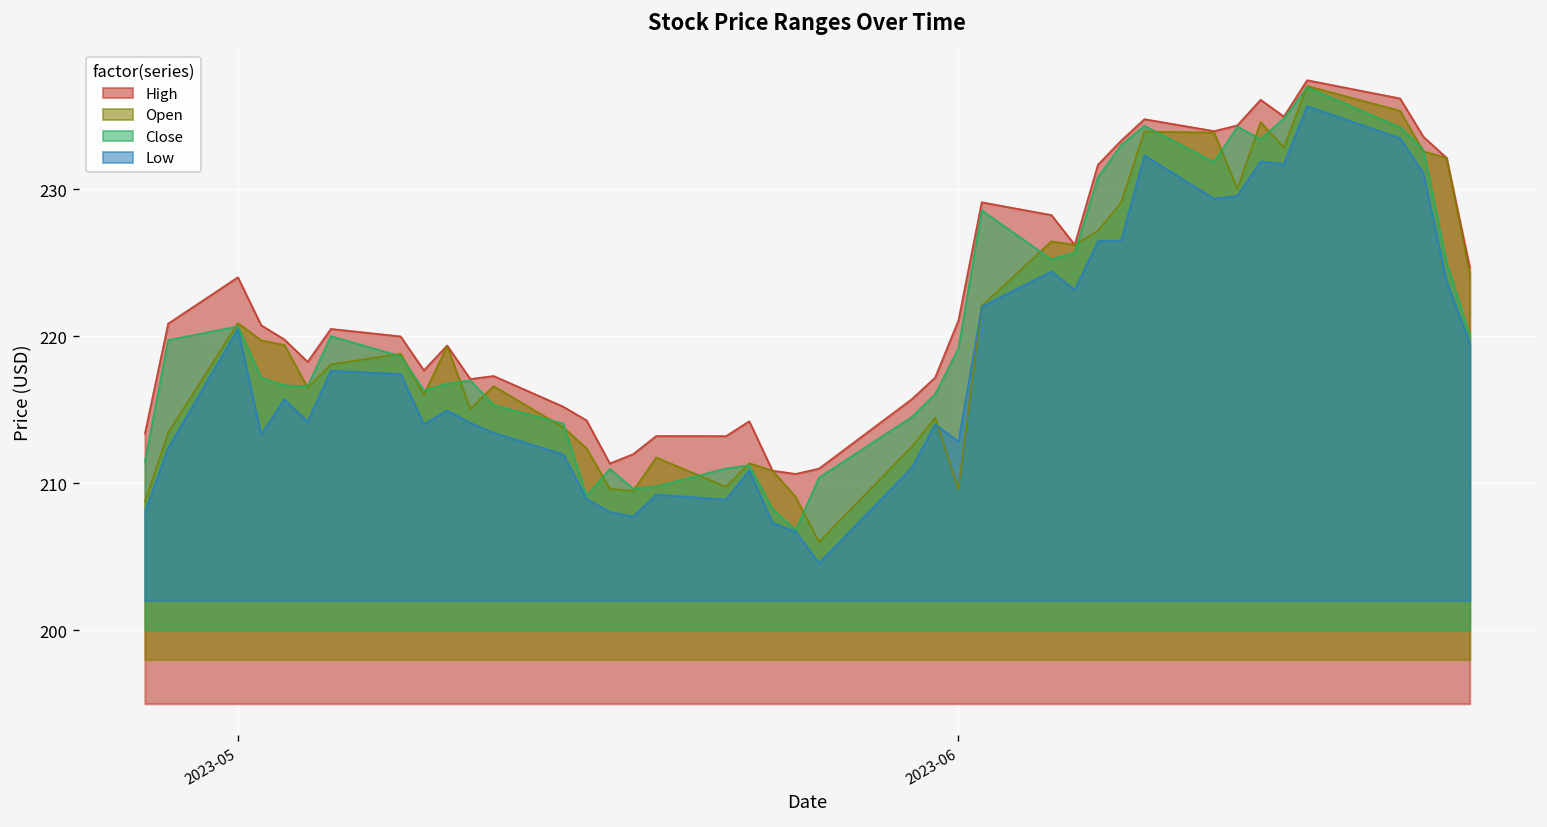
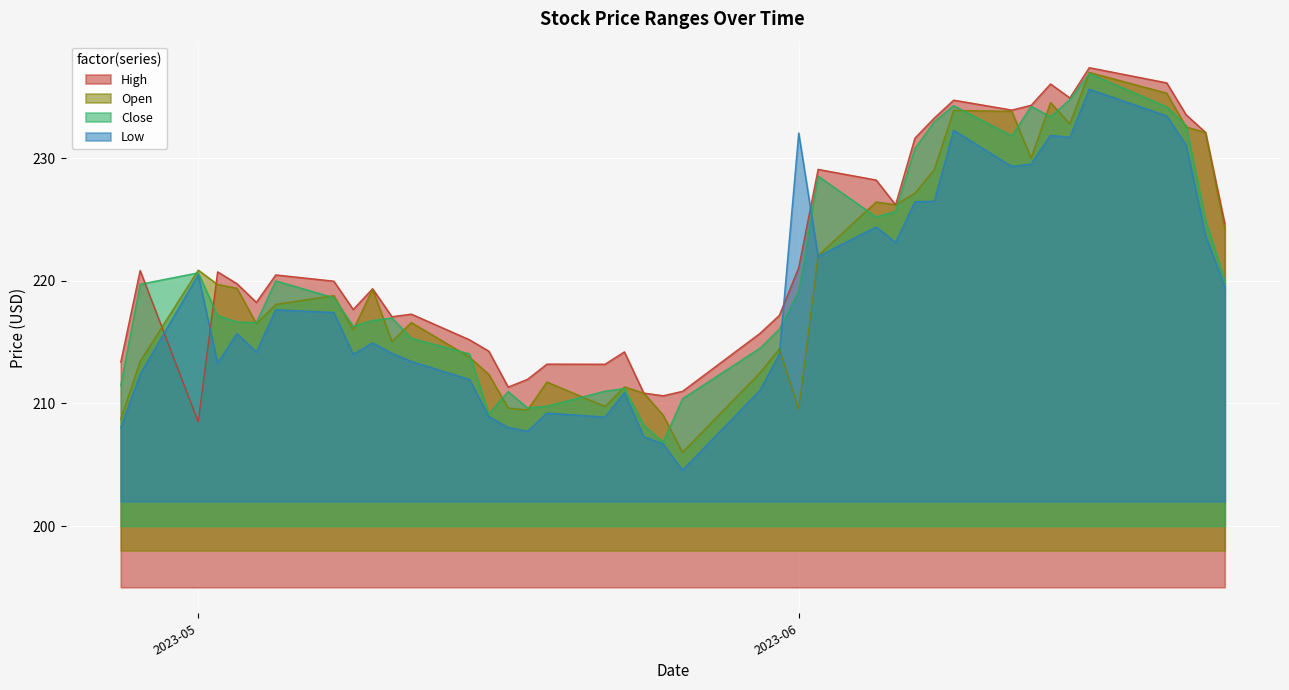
High, 2023-05: 224.0 -> 208.5
Low, 2023-06: 212.8 -> 232.1
